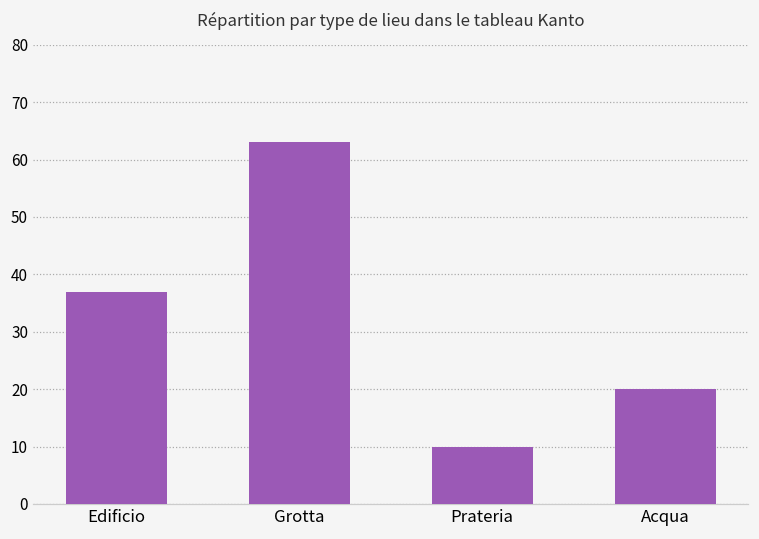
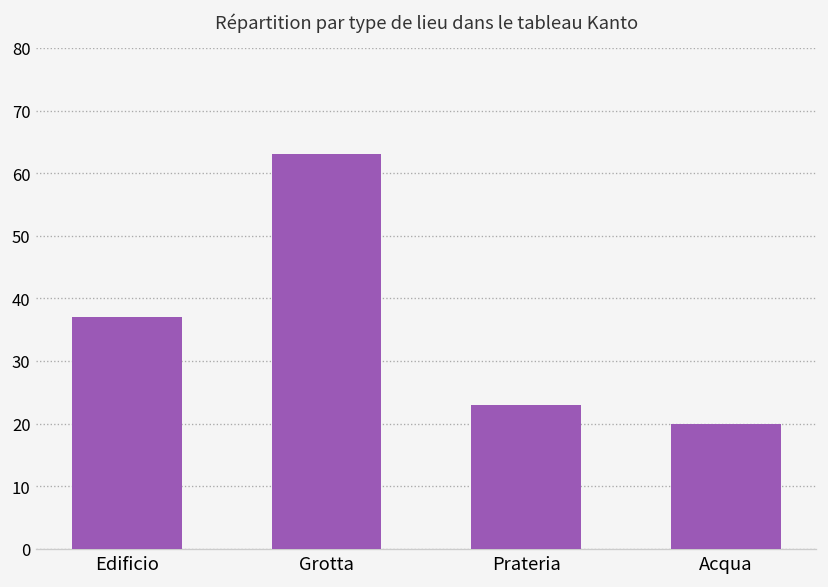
Prateria: 10 -> 23
